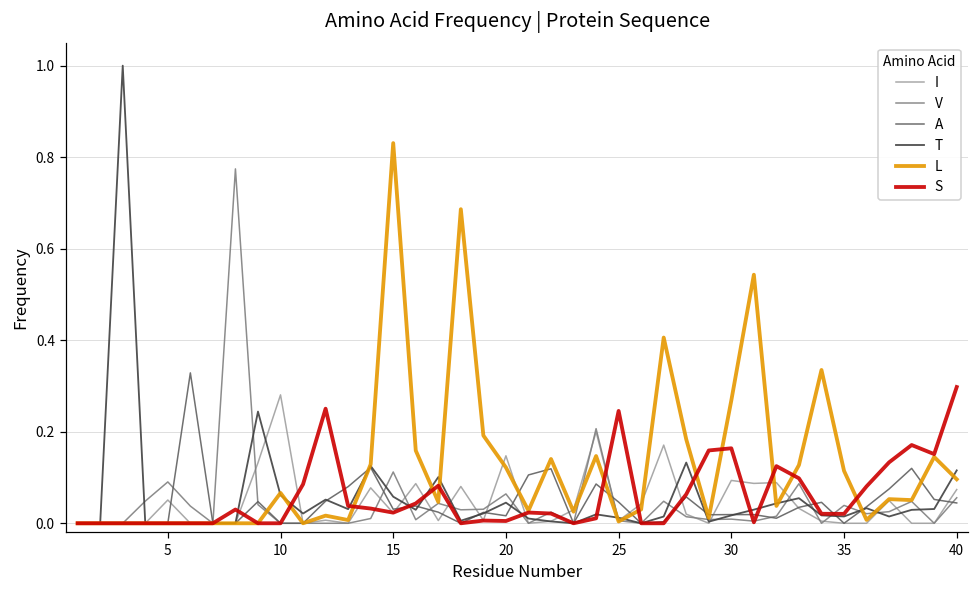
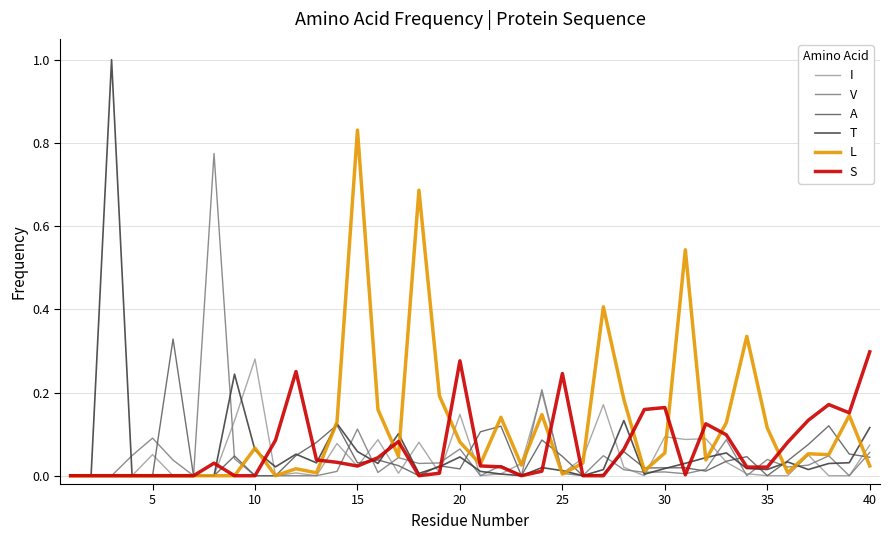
L, 20: 0.12 -> 0.08
S, 20: 0.01 -> 0.28
L, 30: 0.27 -> 0.05
L, 40: 0.10 -> 0.02
